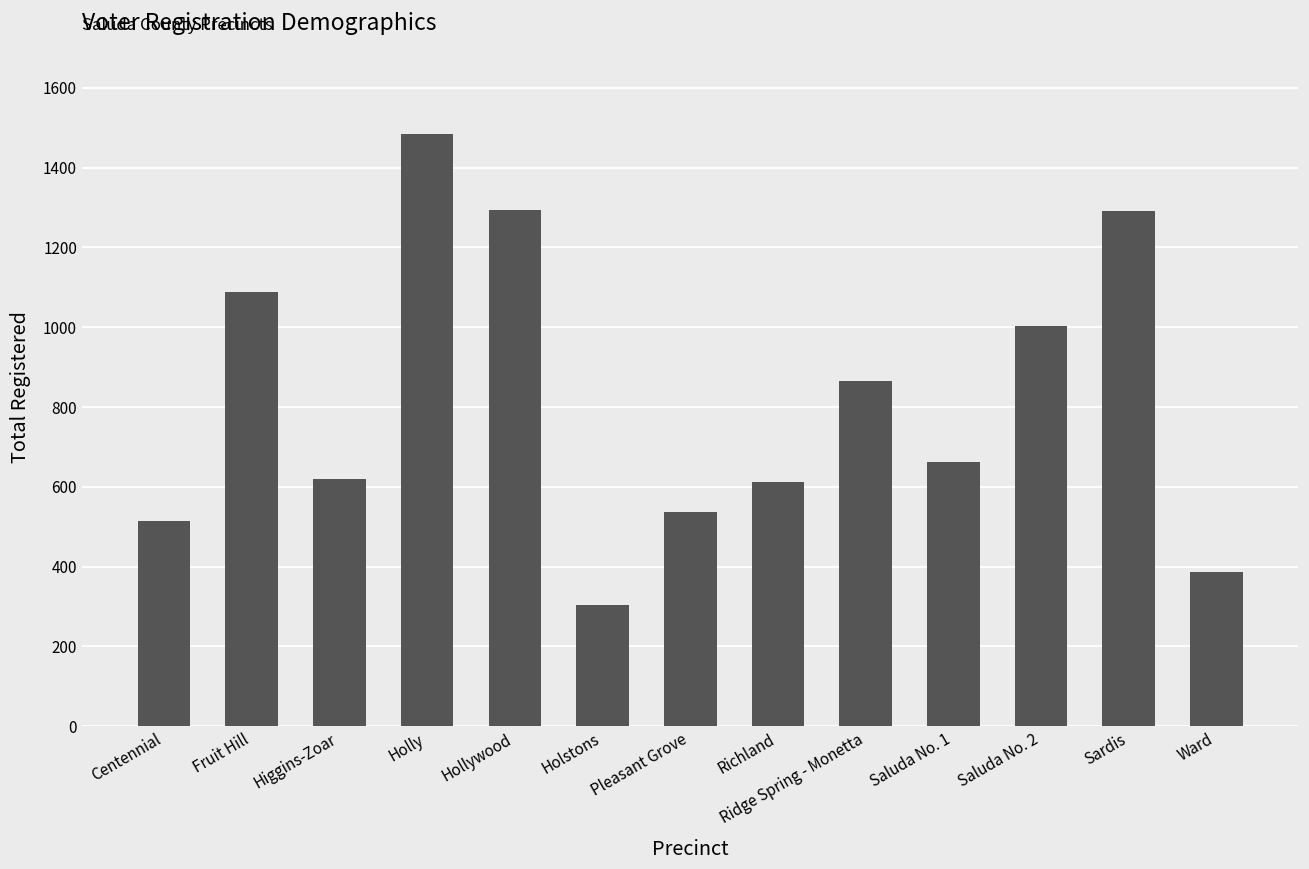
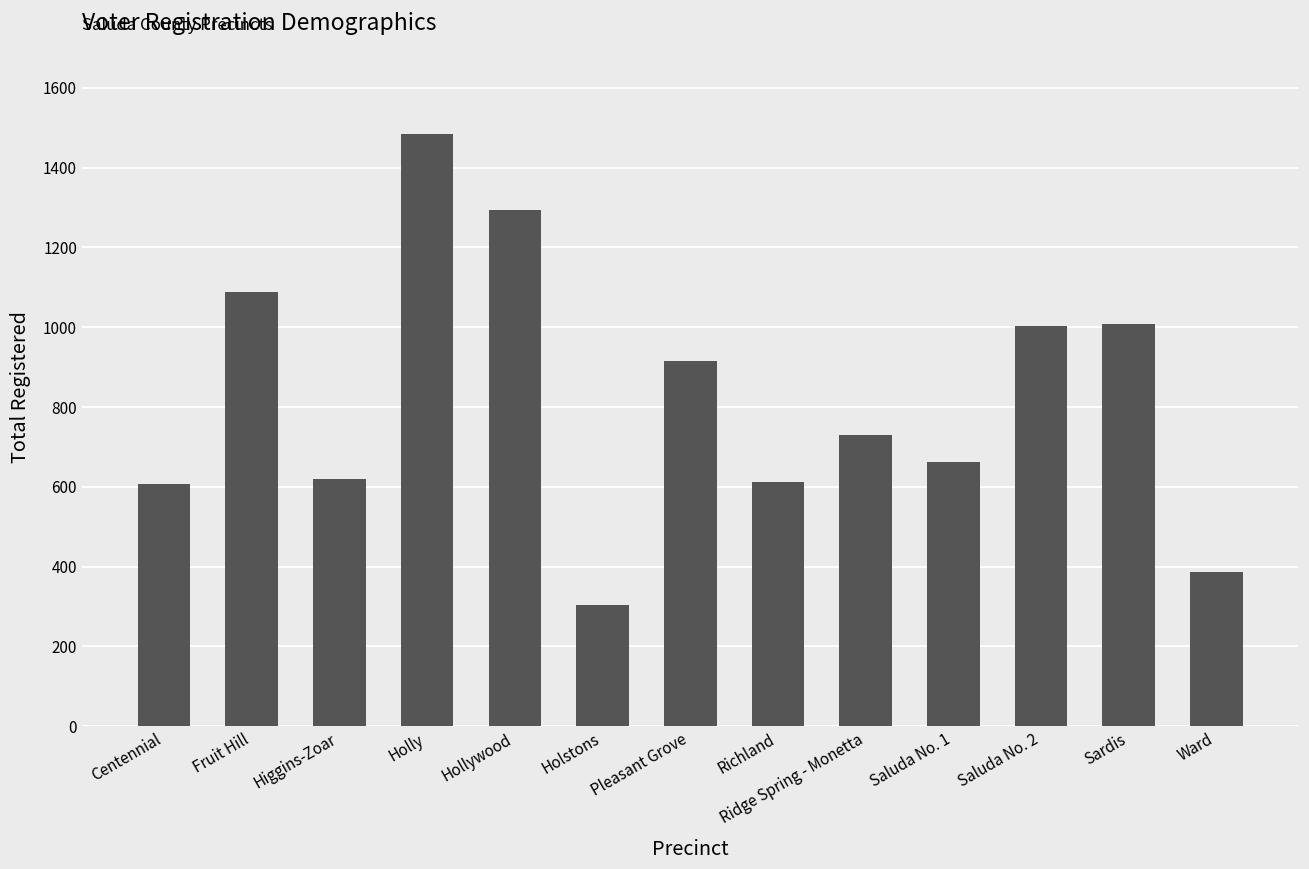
Centennial: 510 -> 610
Pleasant Grove: 540 -> 920
Ridge Spring - Monetta: 860 -> 730
Sardis: 1290 -> 1010
